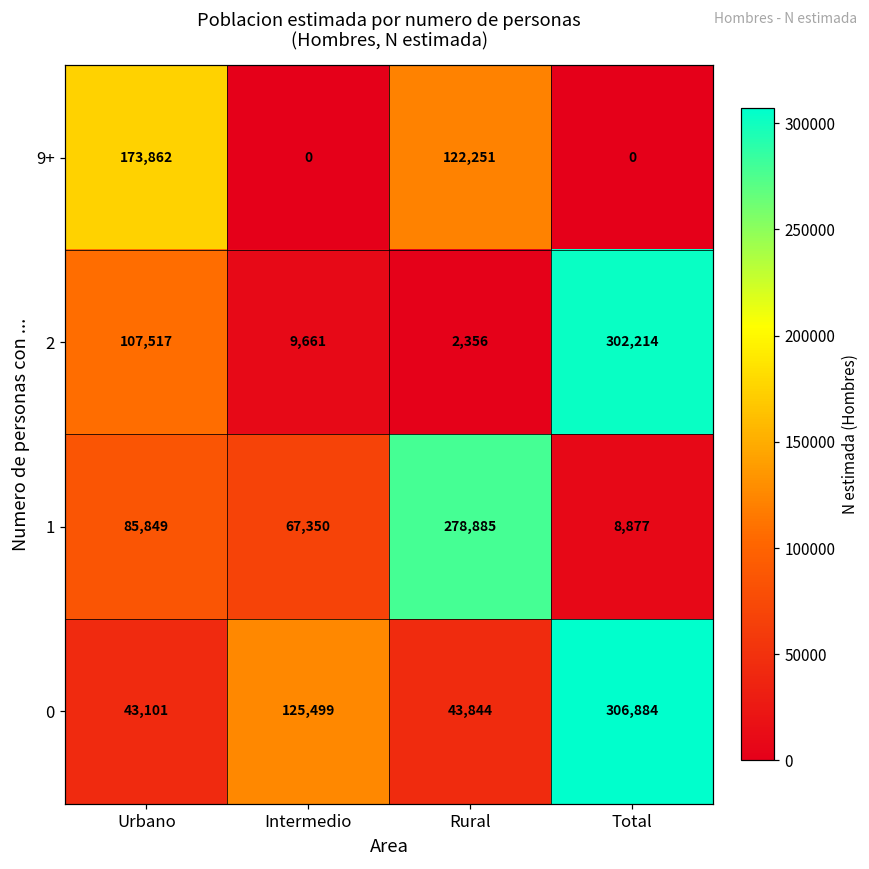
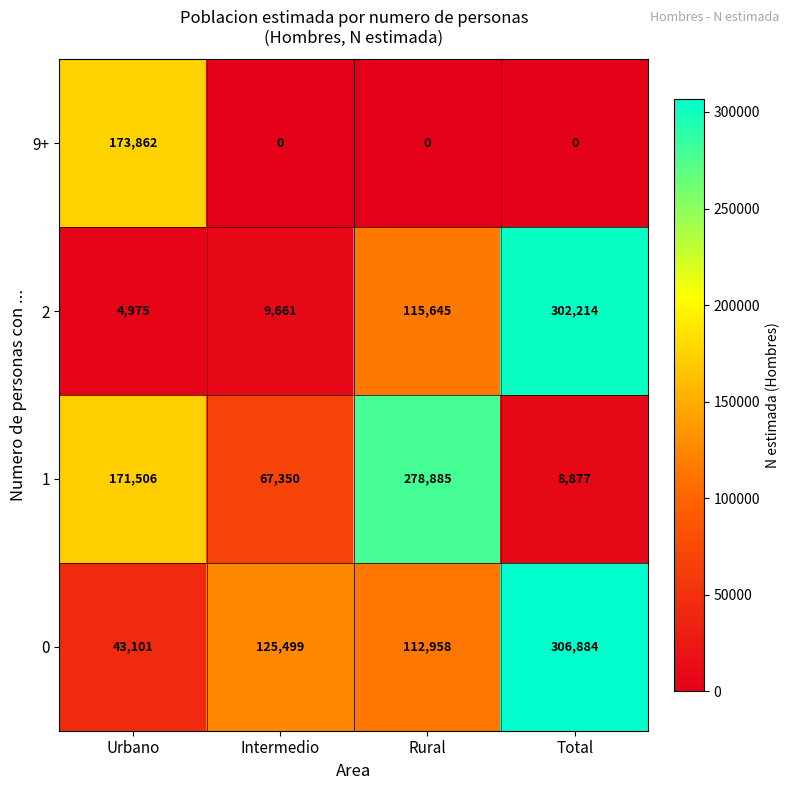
9+, Rural: 122,251 -> 0
2, Urbano: 107,517 -> 4,975
2, Rural: 2,356 -> 115,645
1, Urbano: 85,849 -> 171,506
0, Rural: 43,844 -> 112,958
